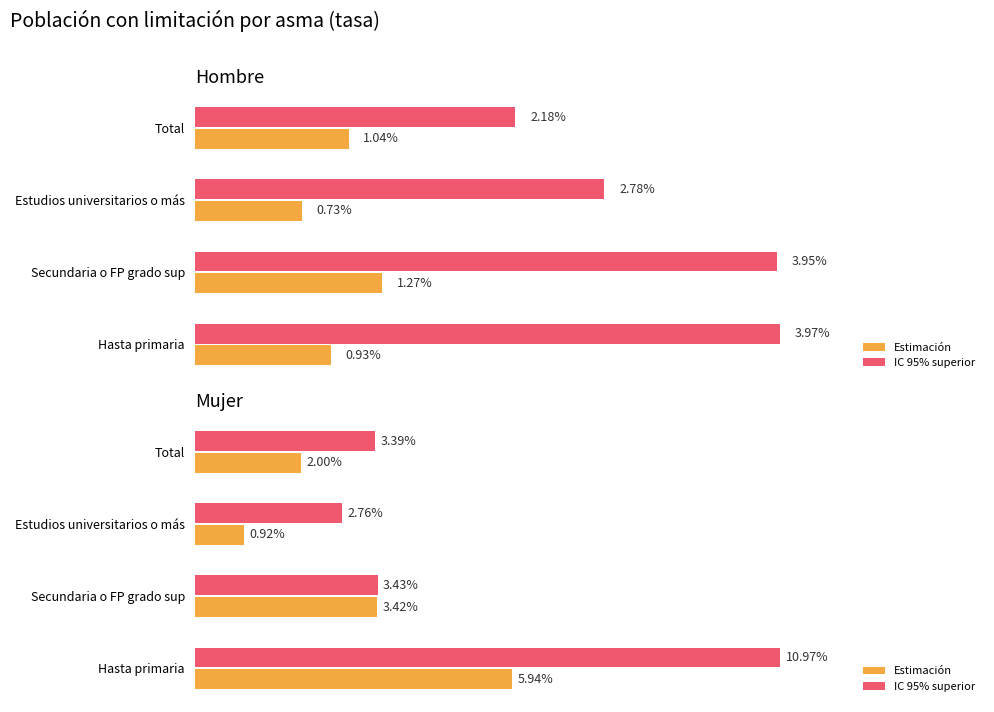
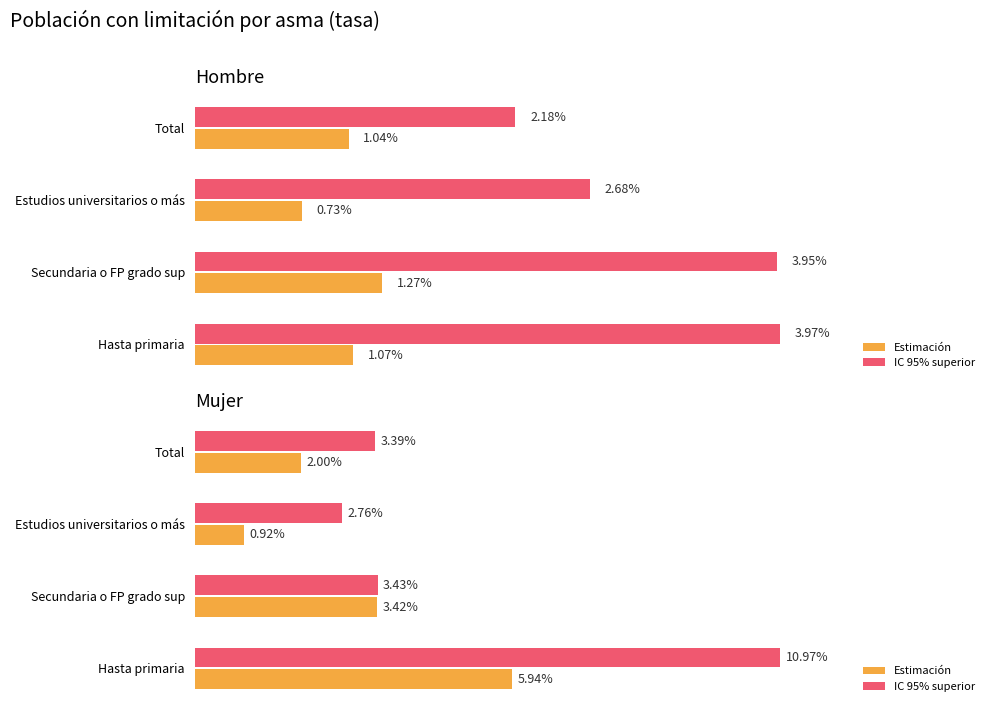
Hombre, IC 95% superior, Estudios universitarios o más: 2.78% -> 2.68%
Hombre, Estimación, Hasta primaria: 0.93% -> 1.07%
